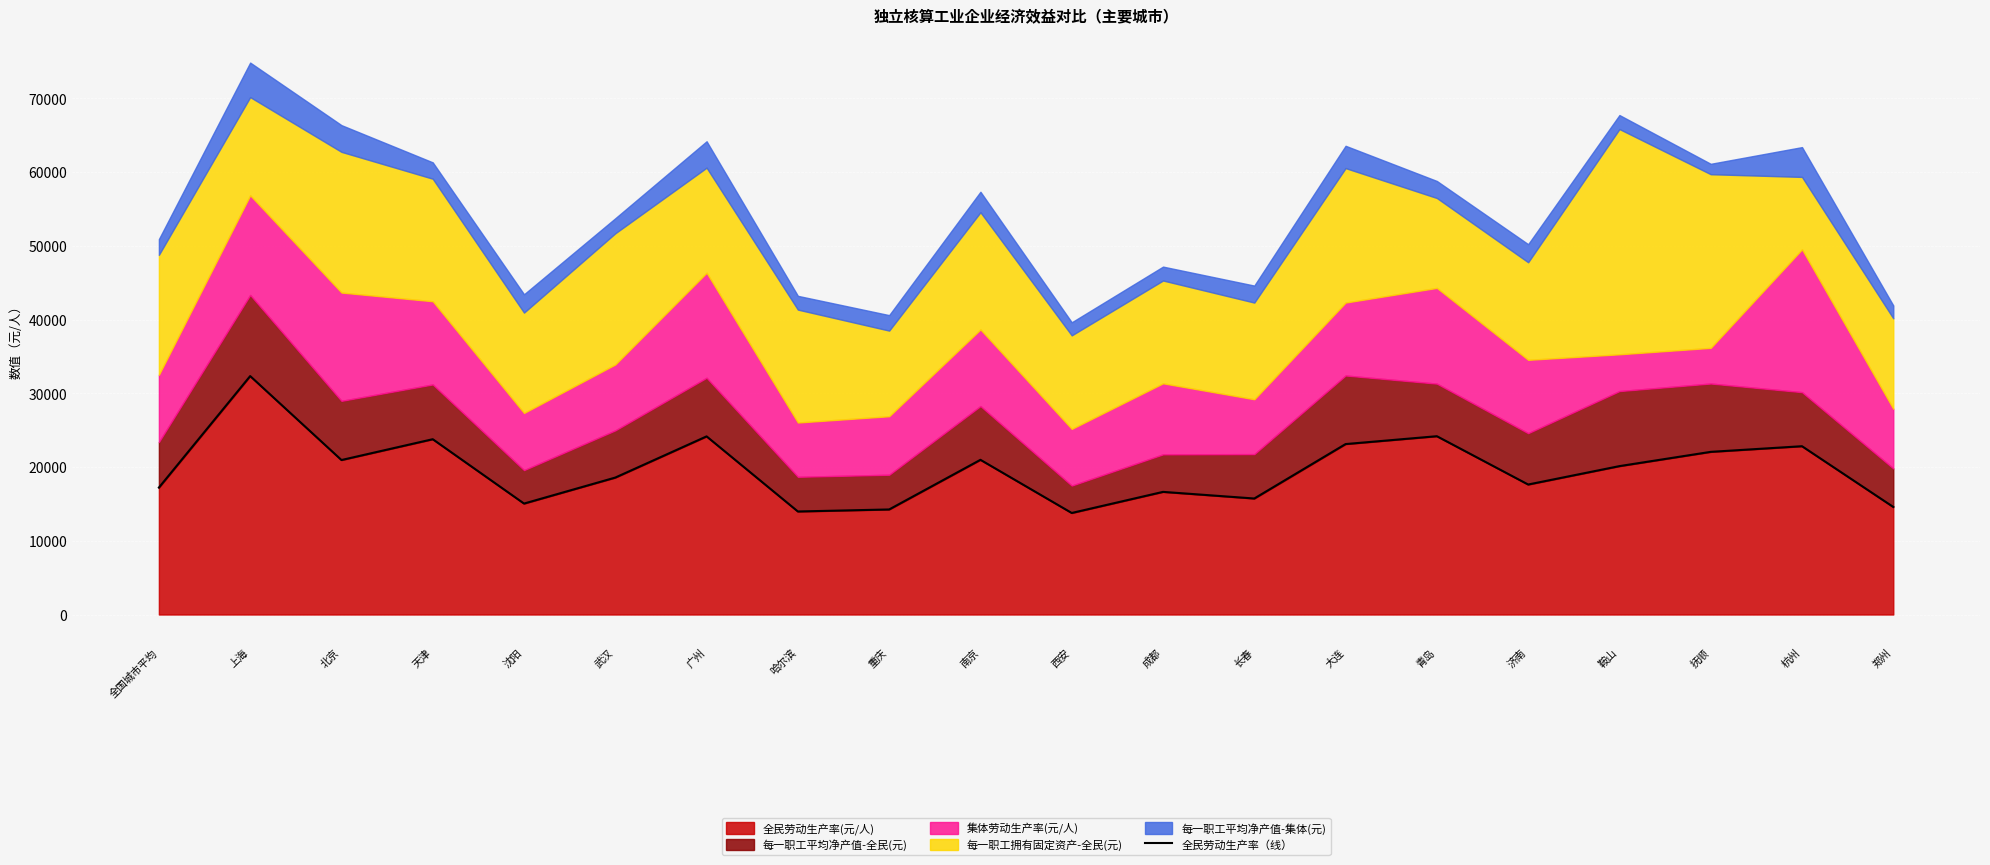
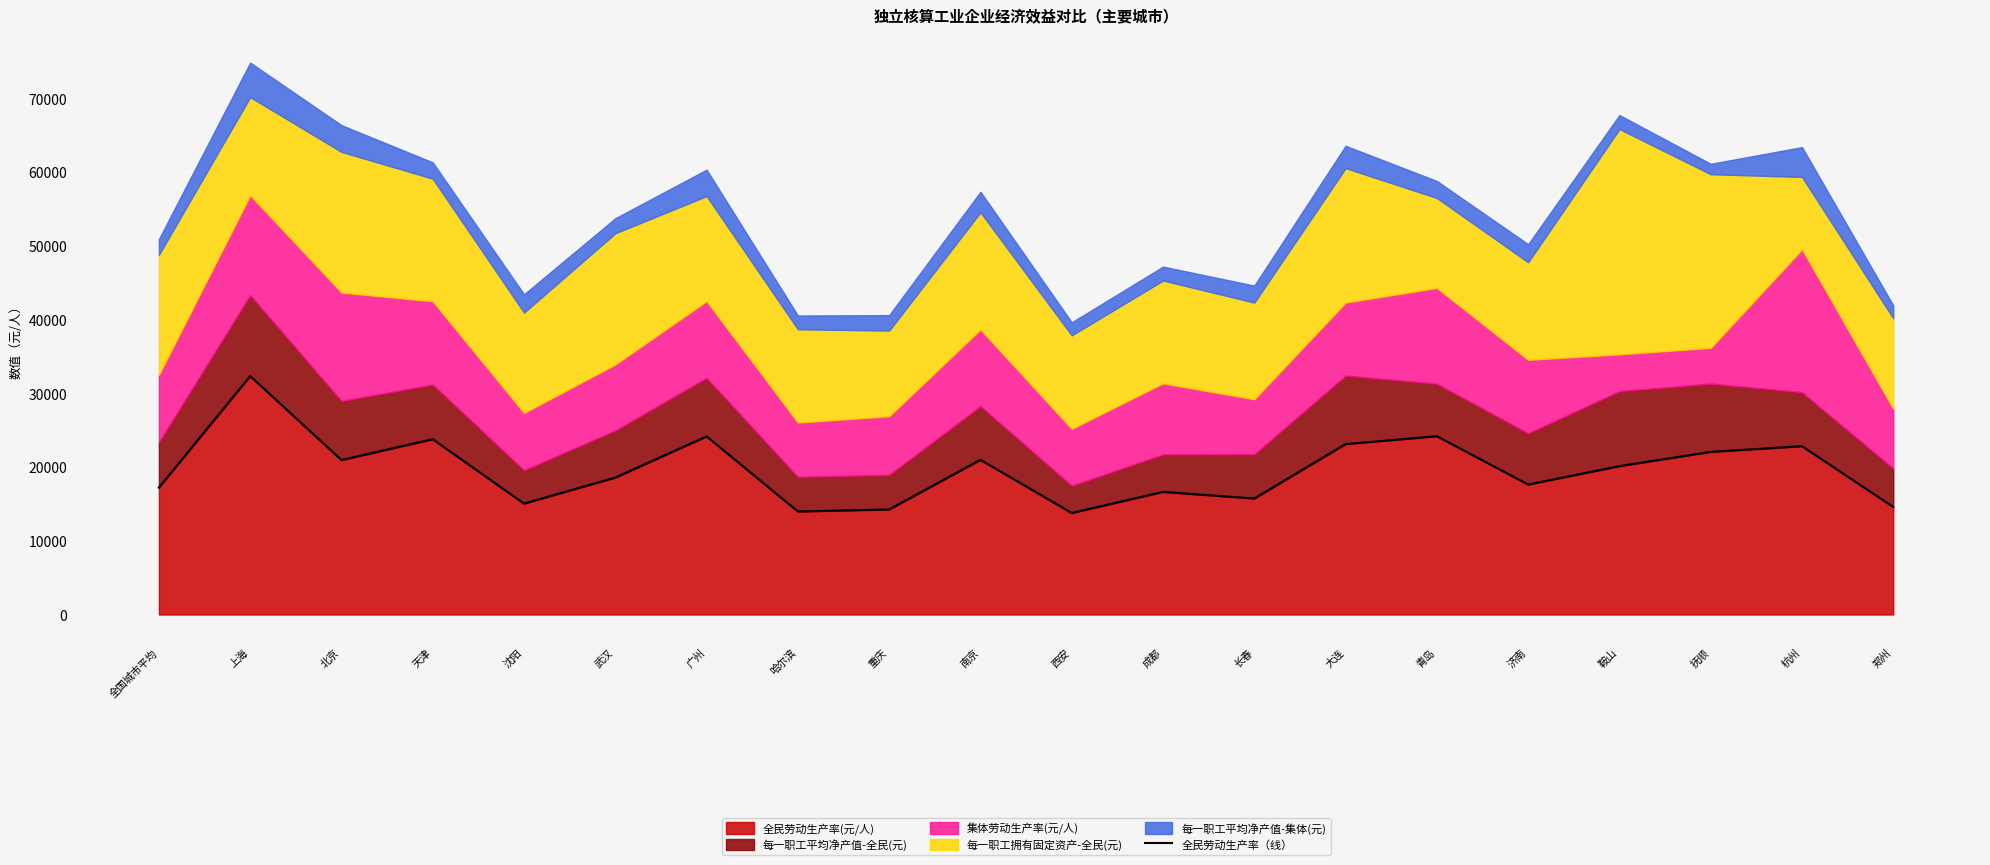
集体劳动生产率(元/人), 广州: 14000 -> 10000
每一职工拥有固定资产-全民(元), 哈尔滨: 15000 -> 13000
